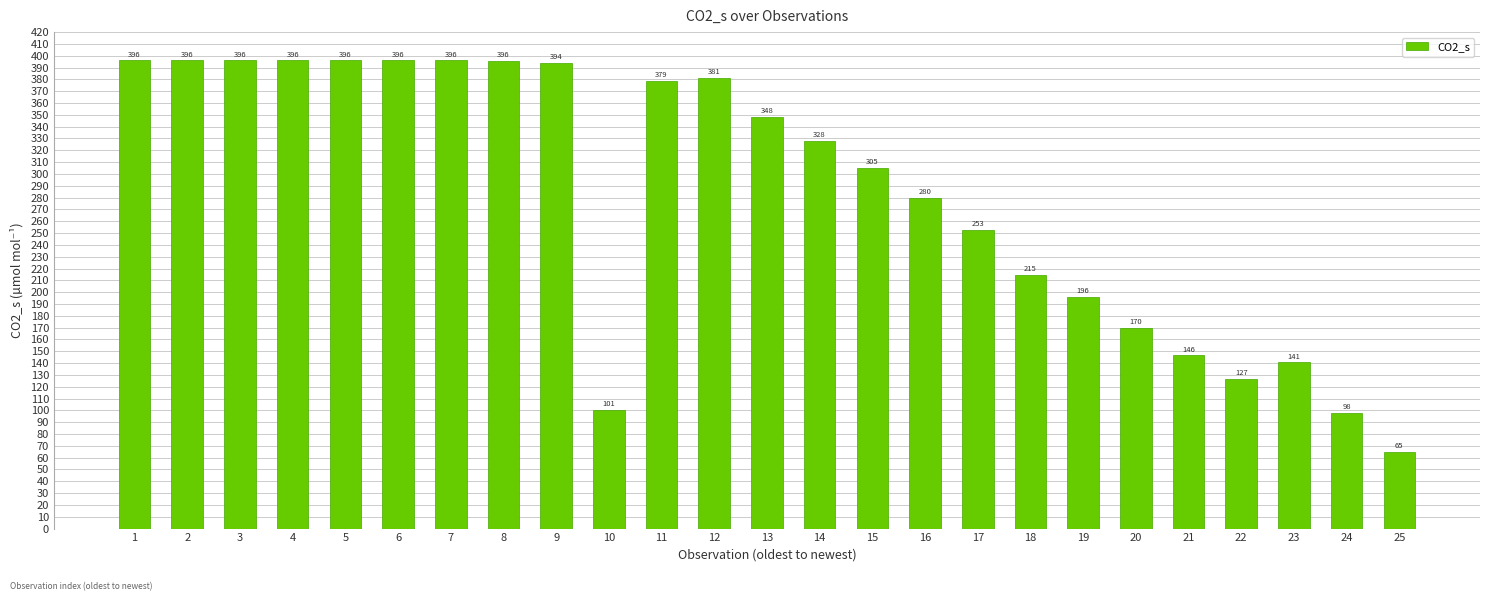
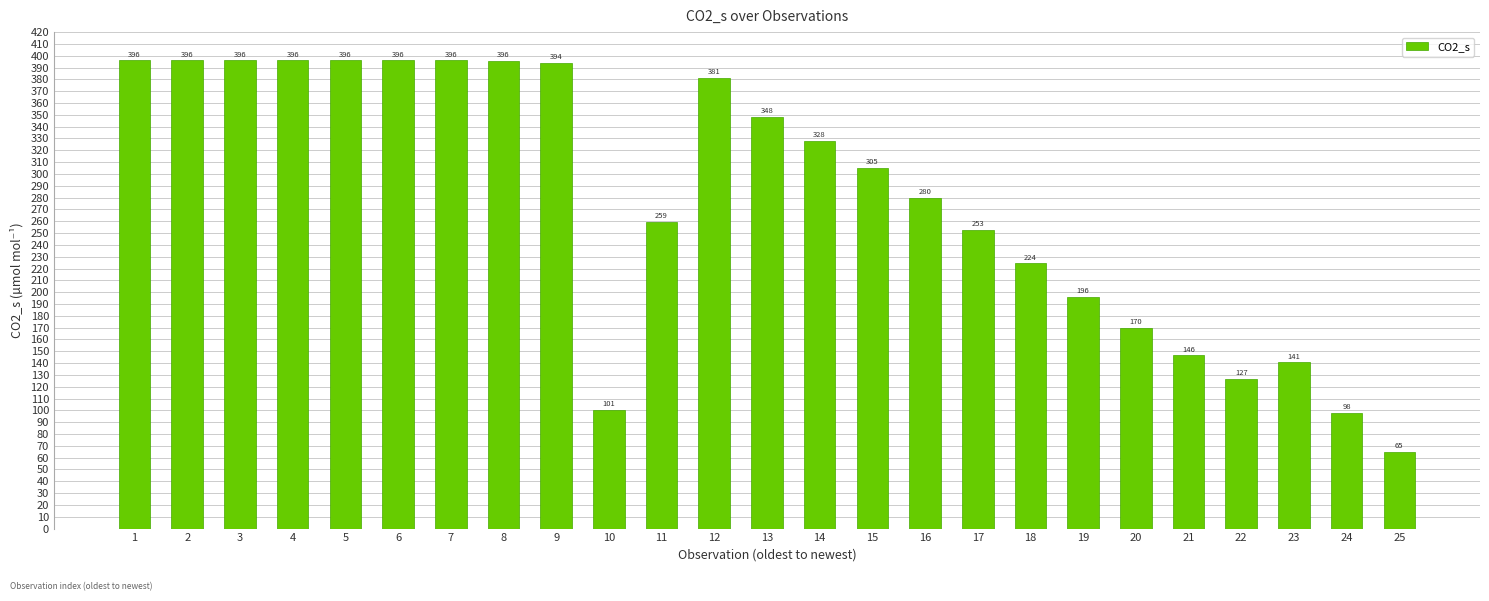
11: 379 -> 259
18: 215 -> 224
